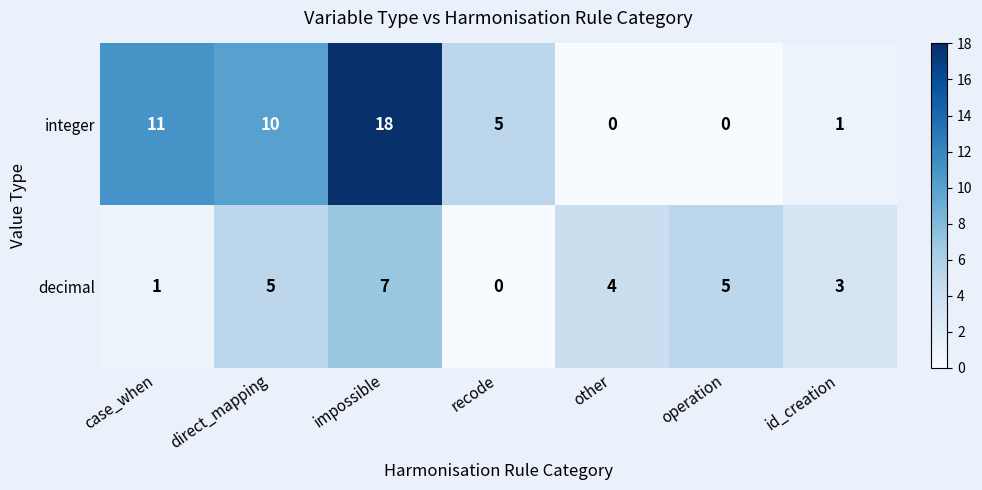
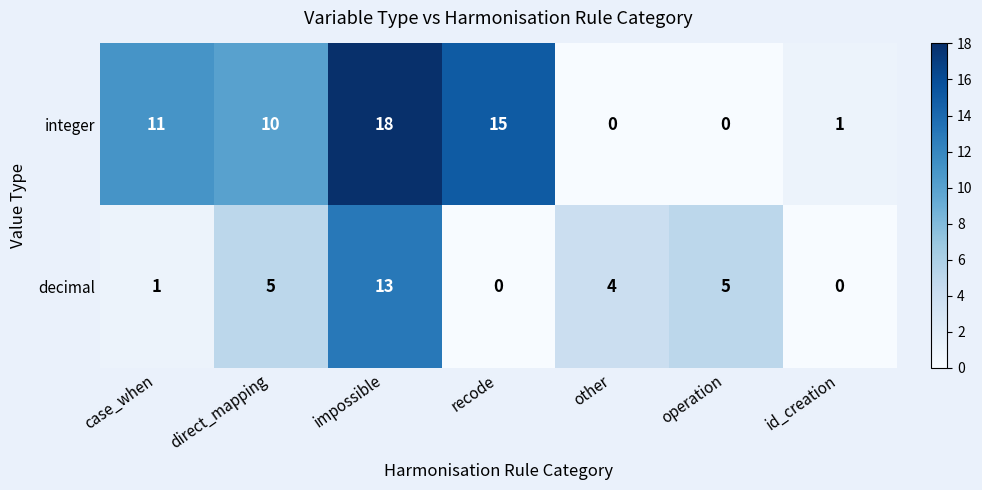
integer, recode: 5 -> 15
decimal, impossible: 7 -> 13
decimal, id_creation: 3 -> 0
